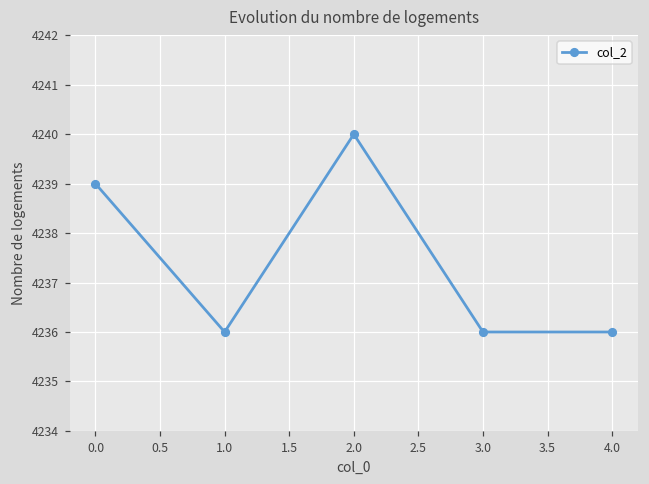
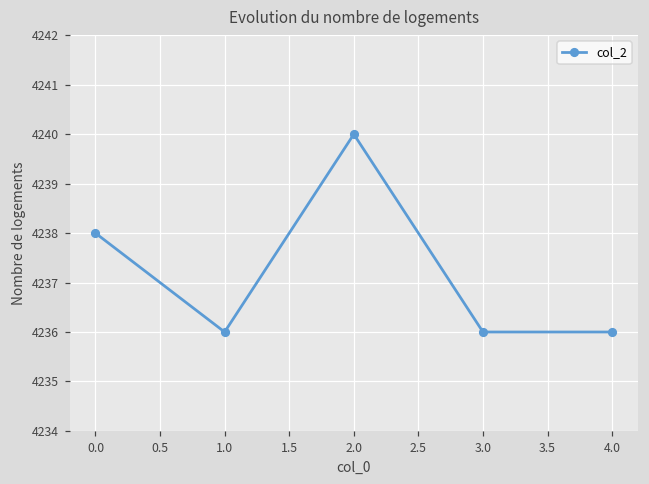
0.0: 4239 -> 4238
